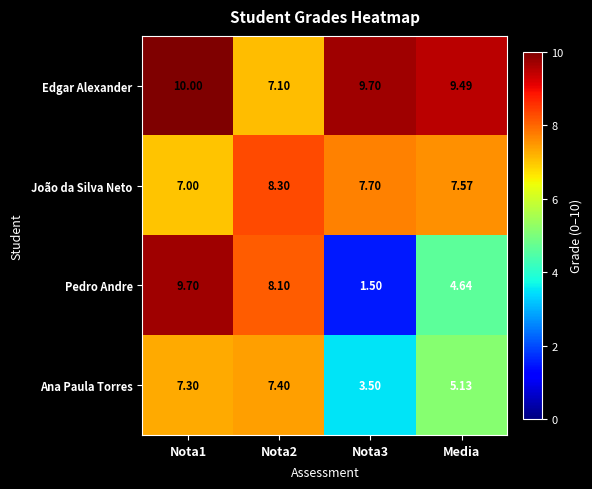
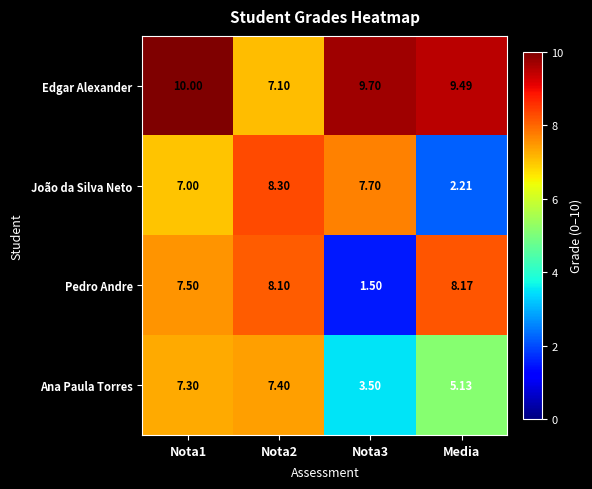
João da Silva Neto, Media: 7.57 -> 2.21
Pedro Andre, Nota1: 9.70 -> 7.50
Pedro Andre, Media: 4.64 -> 8.17
